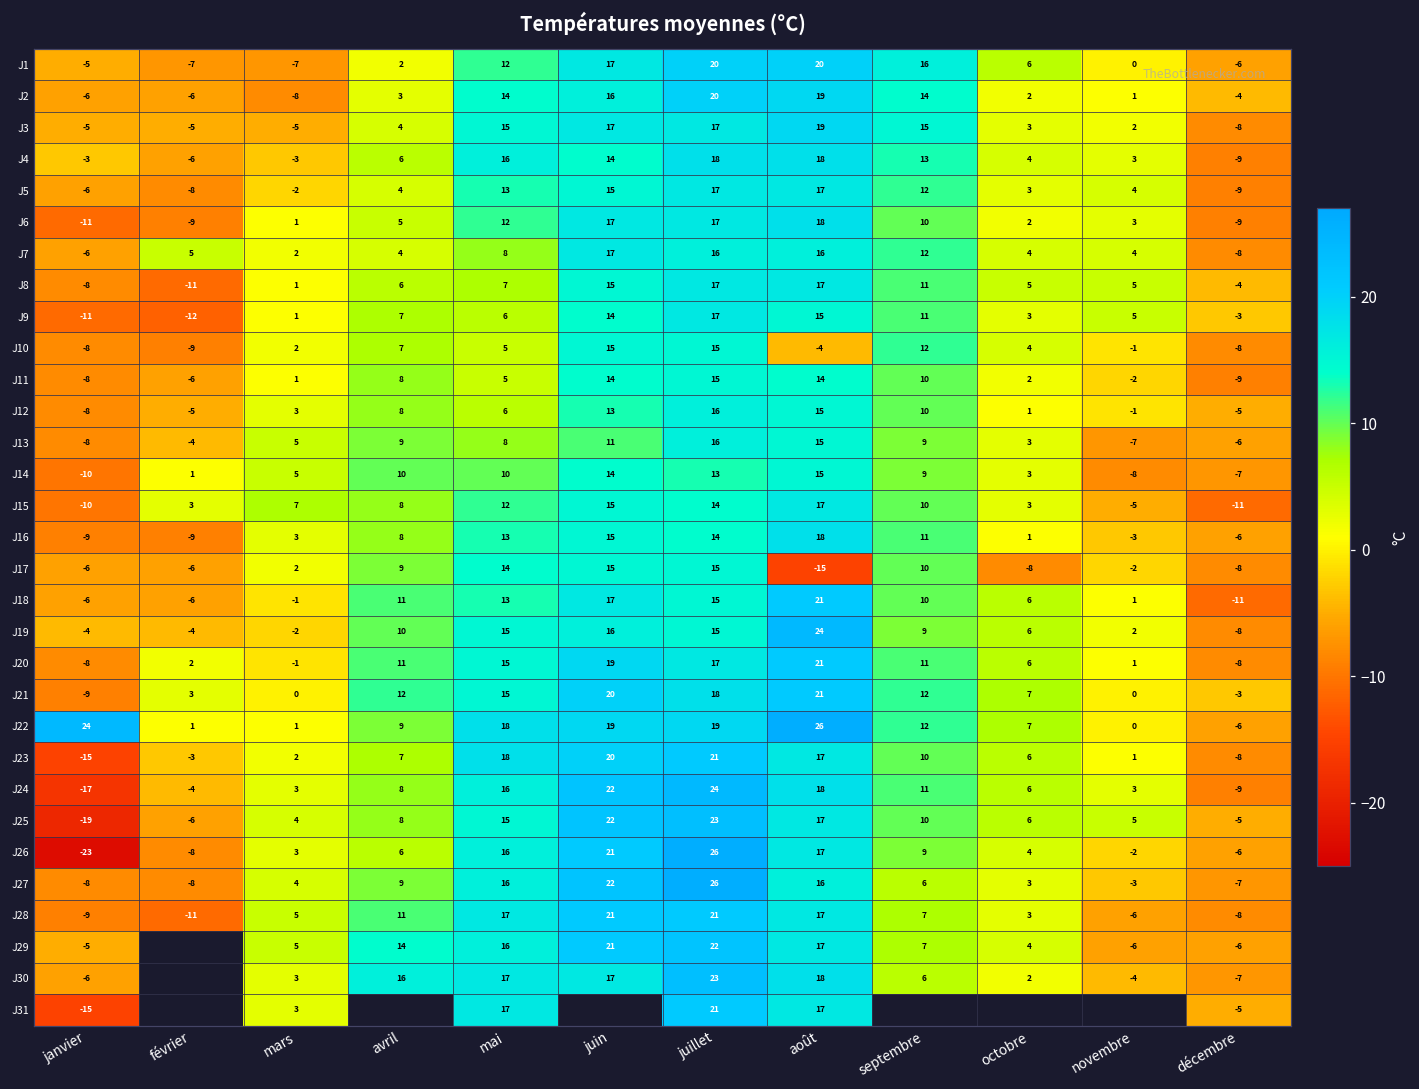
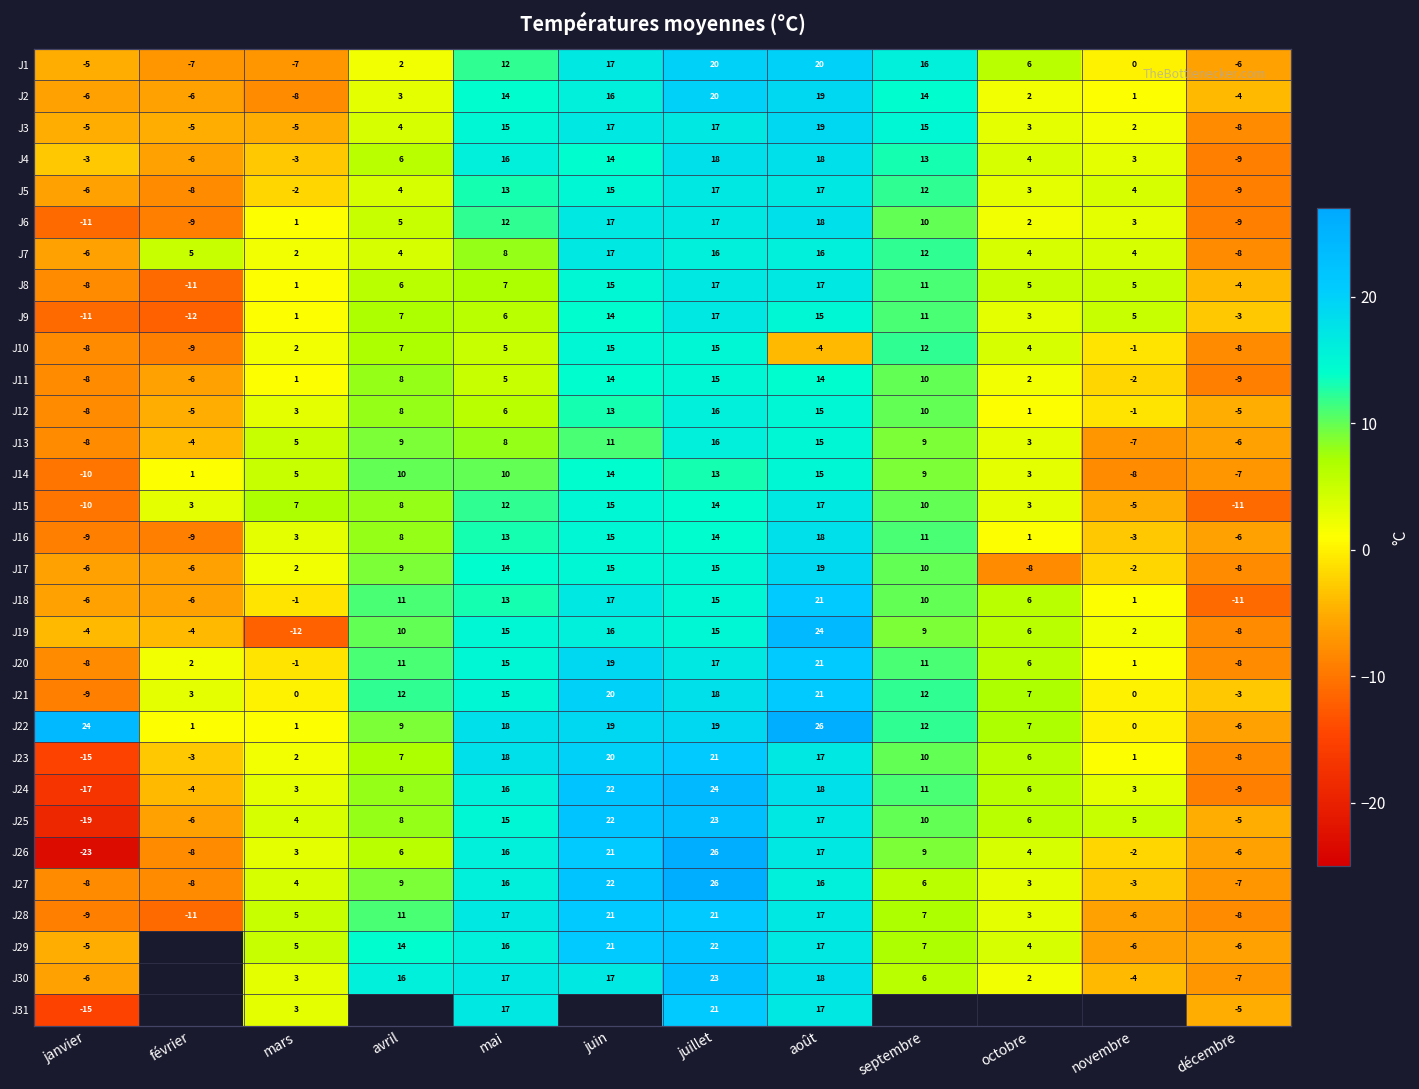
J17, août: -15 -> 19
J19, mars: -2 -> -12
